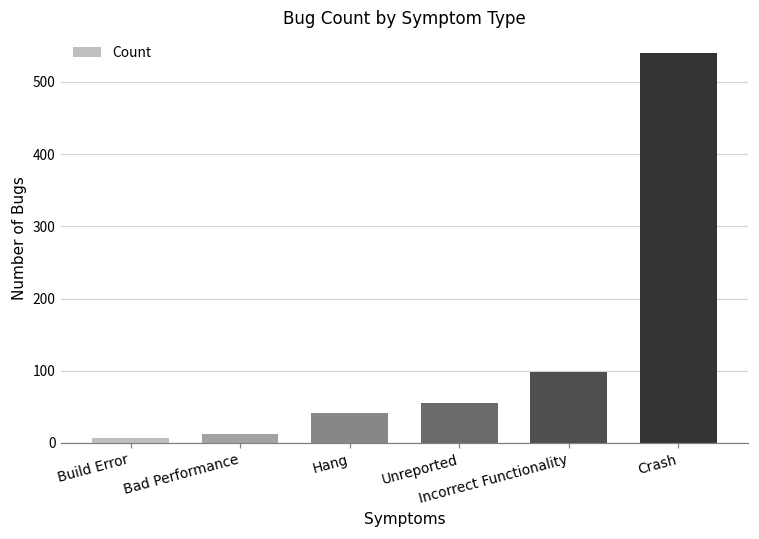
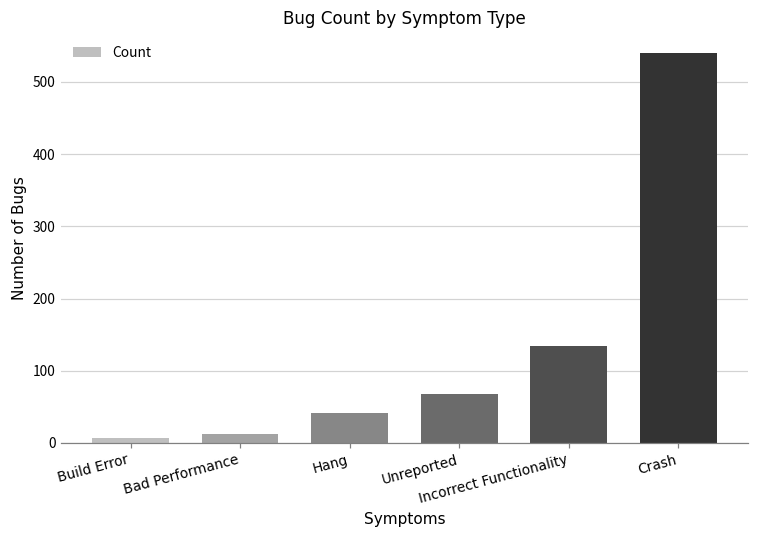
Unreported: 60 -> 70
Incorrect Functionality: 100 -> 130
